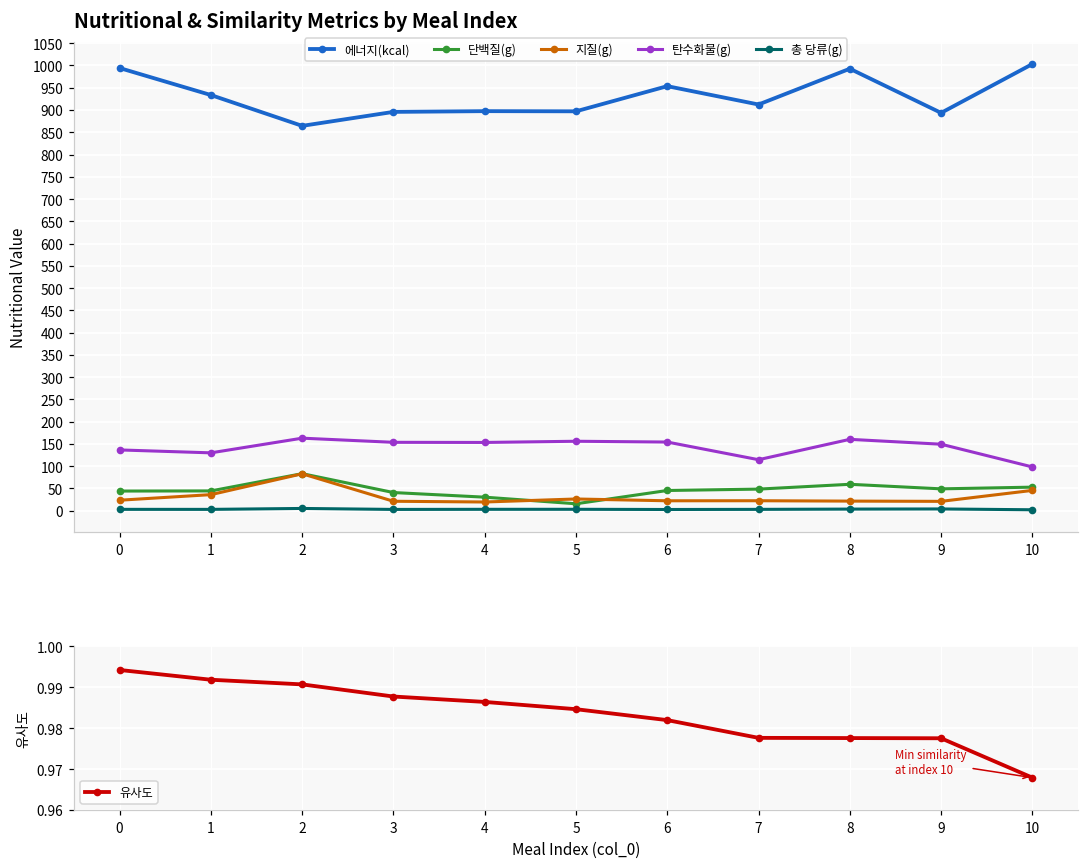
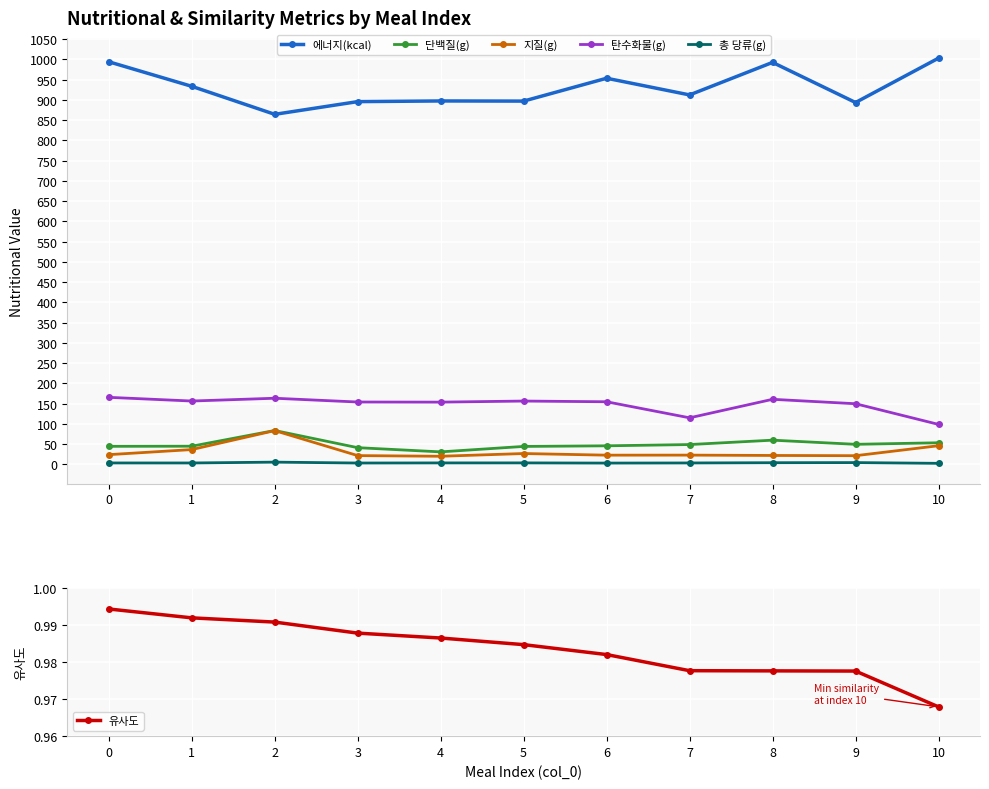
Nutritional & Similarity Metrics by Meal Index, 탄수화물(g), 0: 140 -> 170
Nutritional & Similarity Metrics by Meal Index, 탄수화물(g), 1: 130 -> 160
Nutritional & Similarity Metrics by Meal Index, 단백질(g), 5: 20 -> 40
